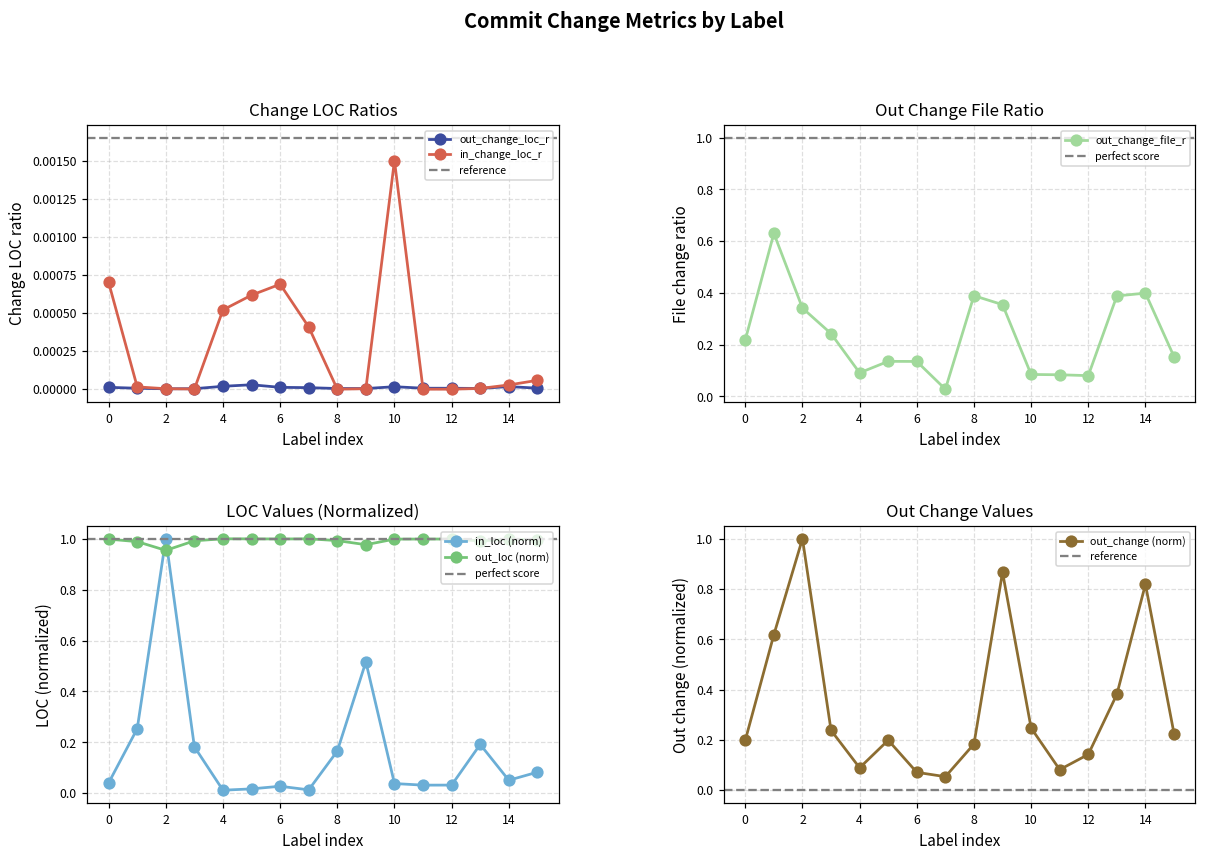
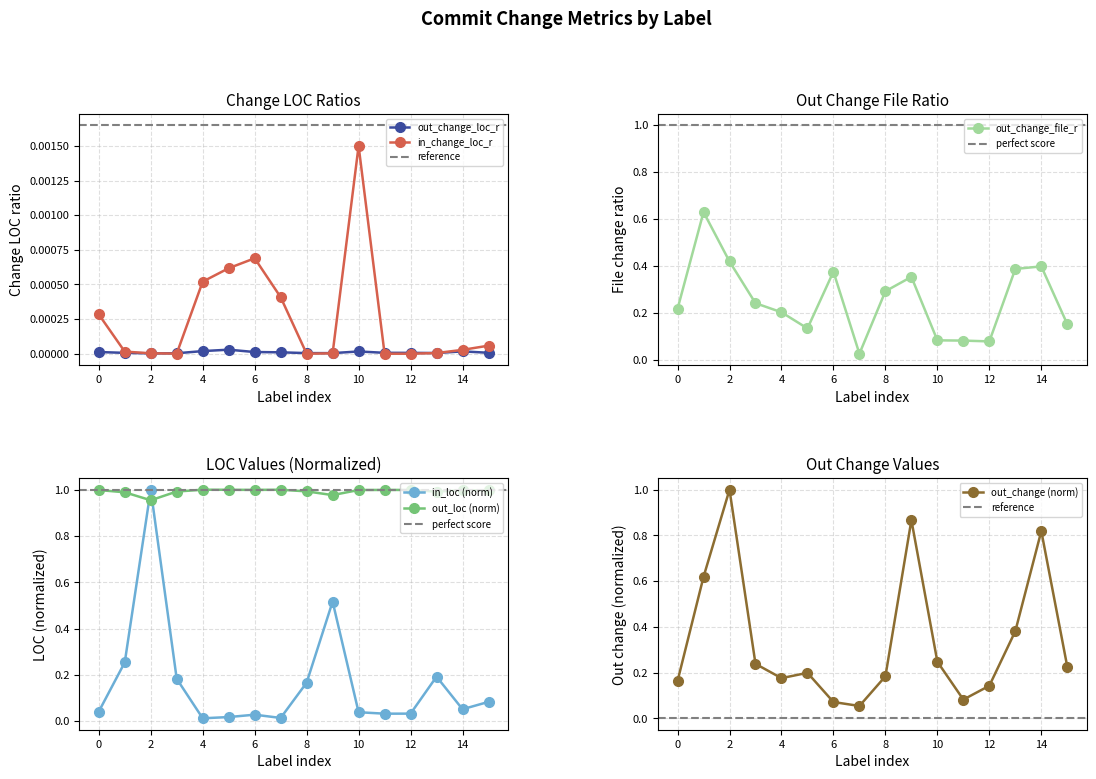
Change LOC Ratios, in_change_loc_r, 0: 0.00070 -> 0.00028
Out Change File Ratio, 2: 0.34 -> 0.42
Out Change File Ratio, 4: 0.09 -> 0.20
Out Change File Ratio, 6: 0.13 -> 0.38
Out Change File Ratio, 8: 0.39 -> 0.29
Out Change Values, 0: 0.20 -> 0.16
Out Change Values, 4: 0.09 -> 0.18
